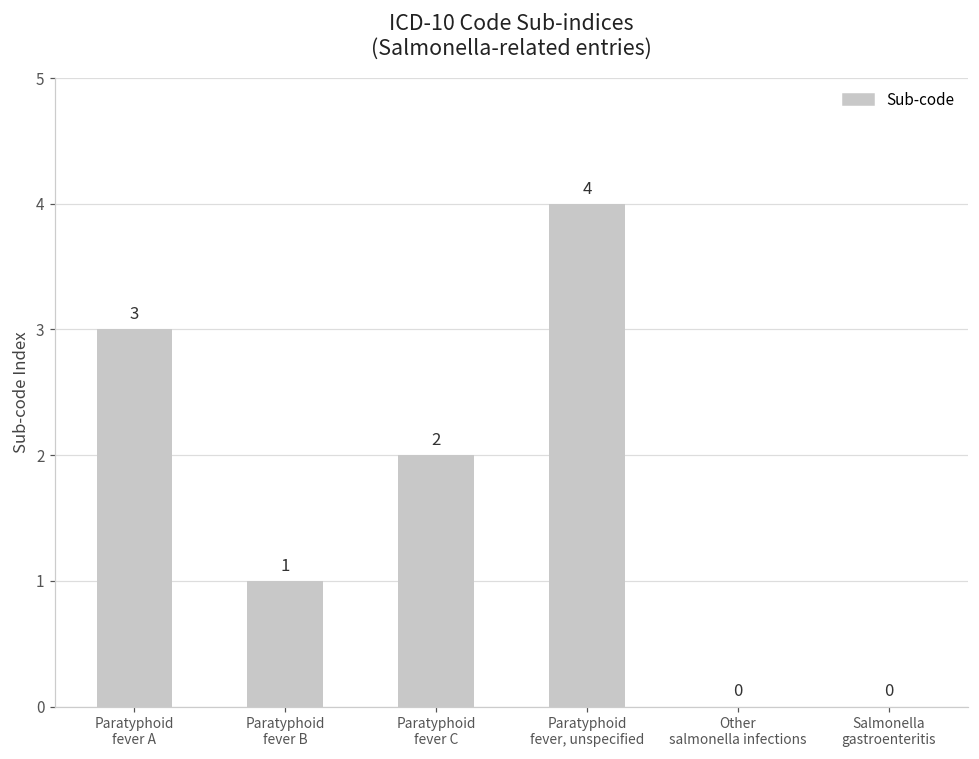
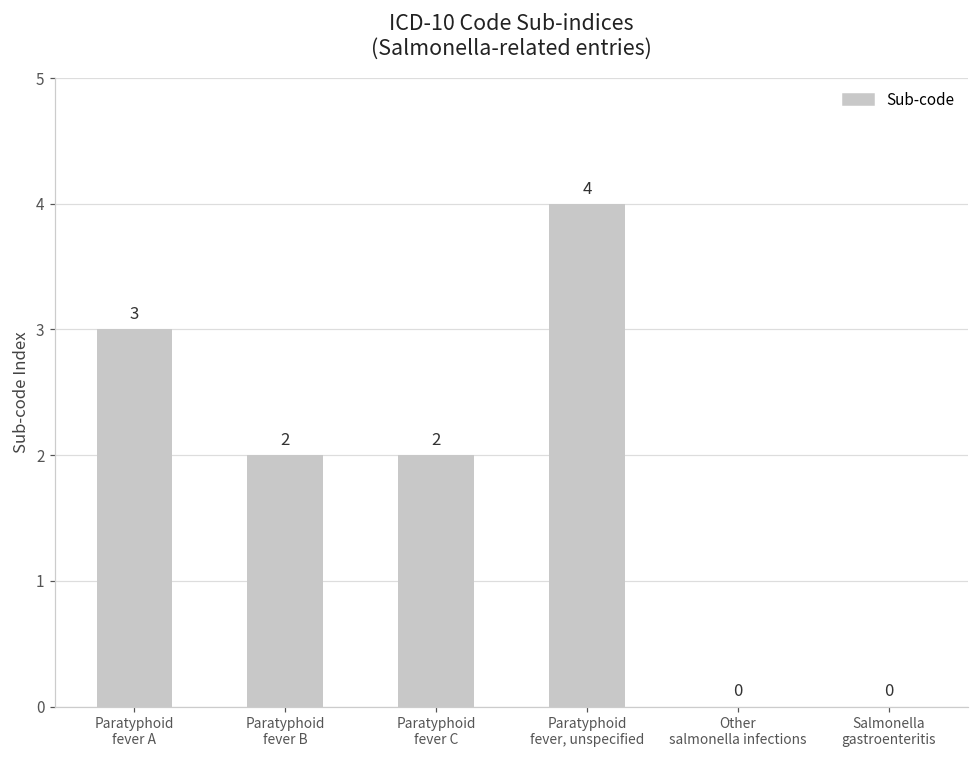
Paratyphoid fever B: 1 -> 2
